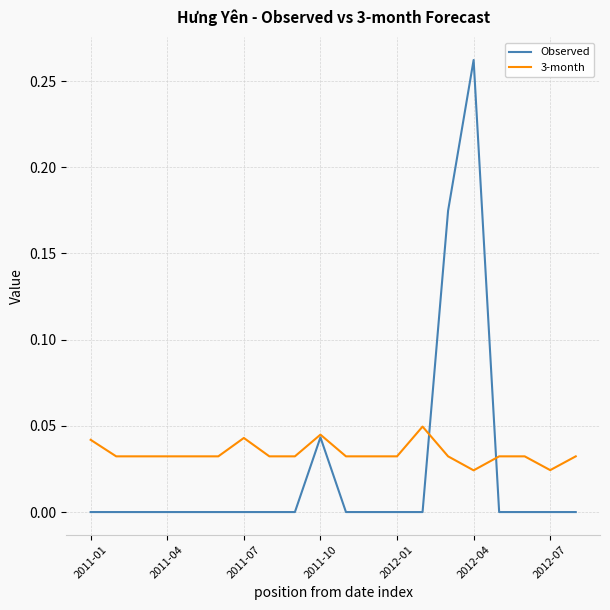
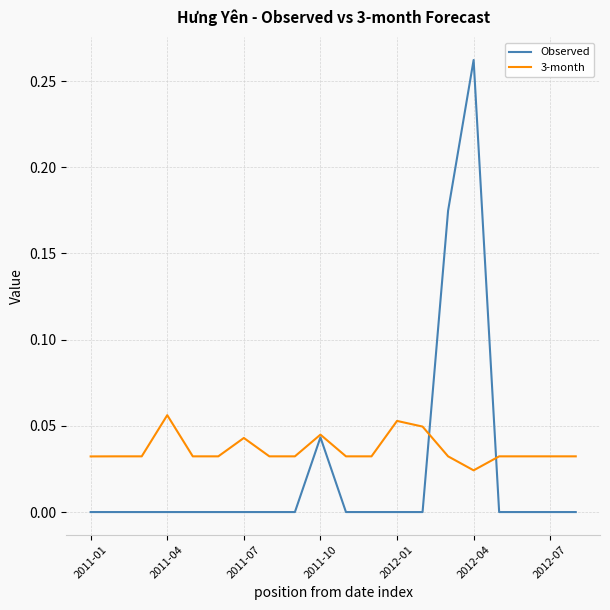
3-month, 2011-01: 0.042 -> 0.032
3-month, 2011-04: 0.032 -> 0.056
3-month, 2012-01: 0.032 -> 0.053
3-month, 2012-07: 0.024 -> 0.032
